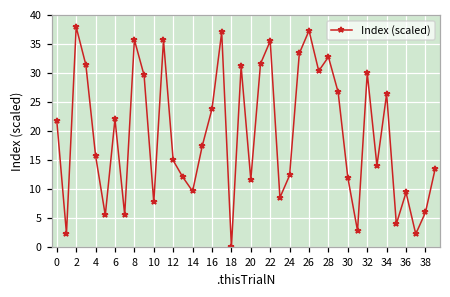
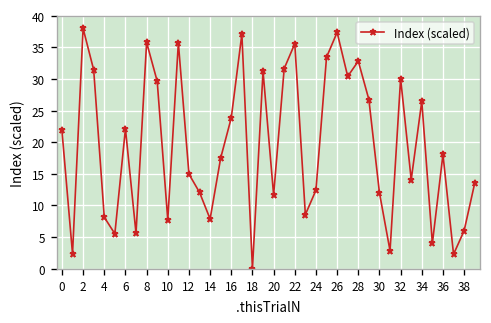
4: 16 -> 8
14: 10 -> 8
36: 9 -> 18
